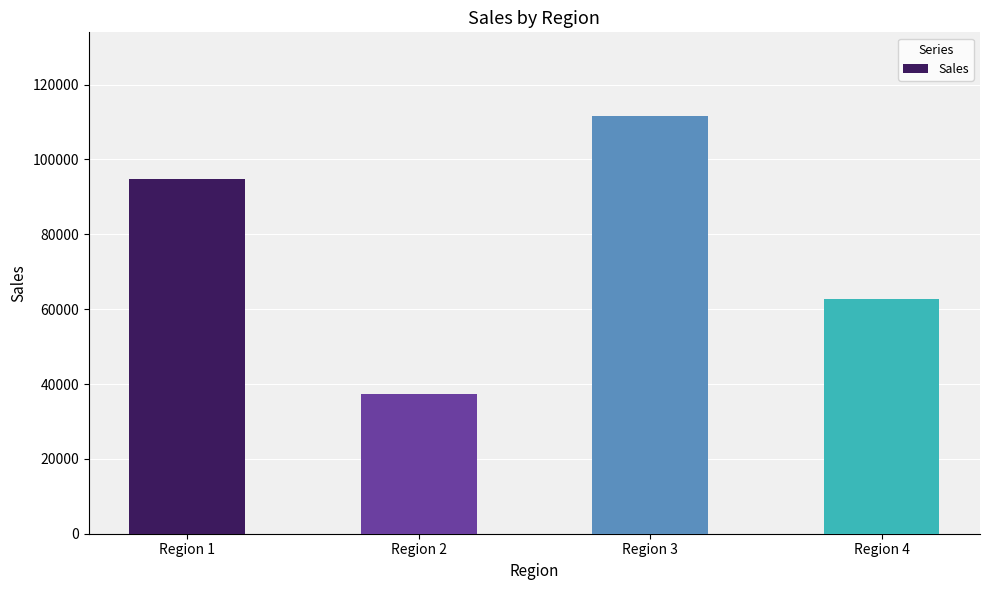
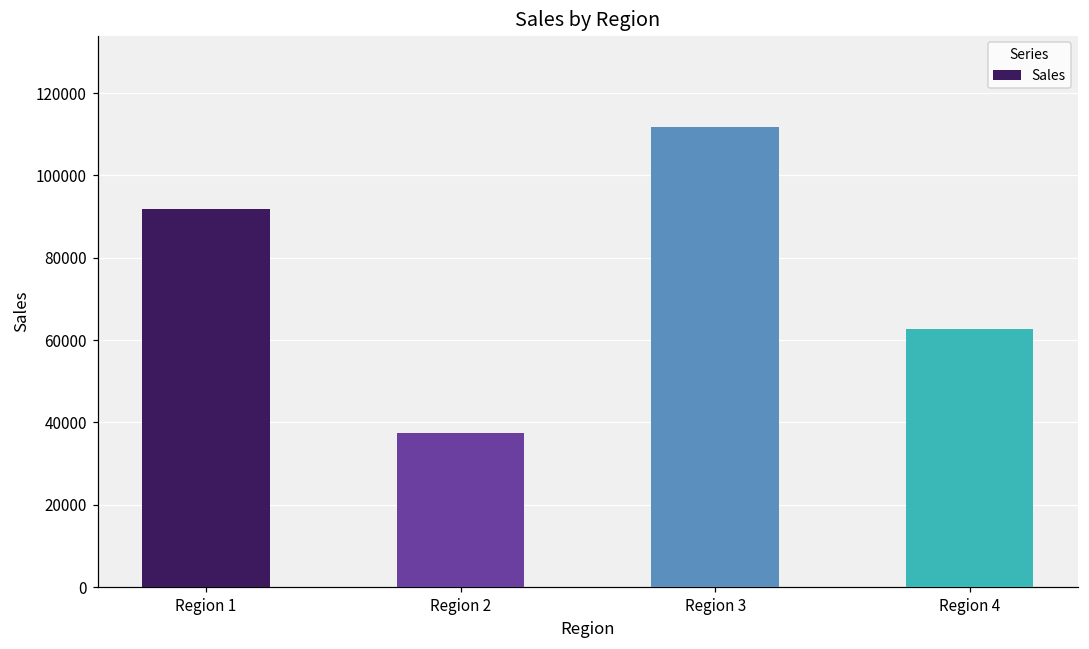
Region 1: 95000 -> 92000
